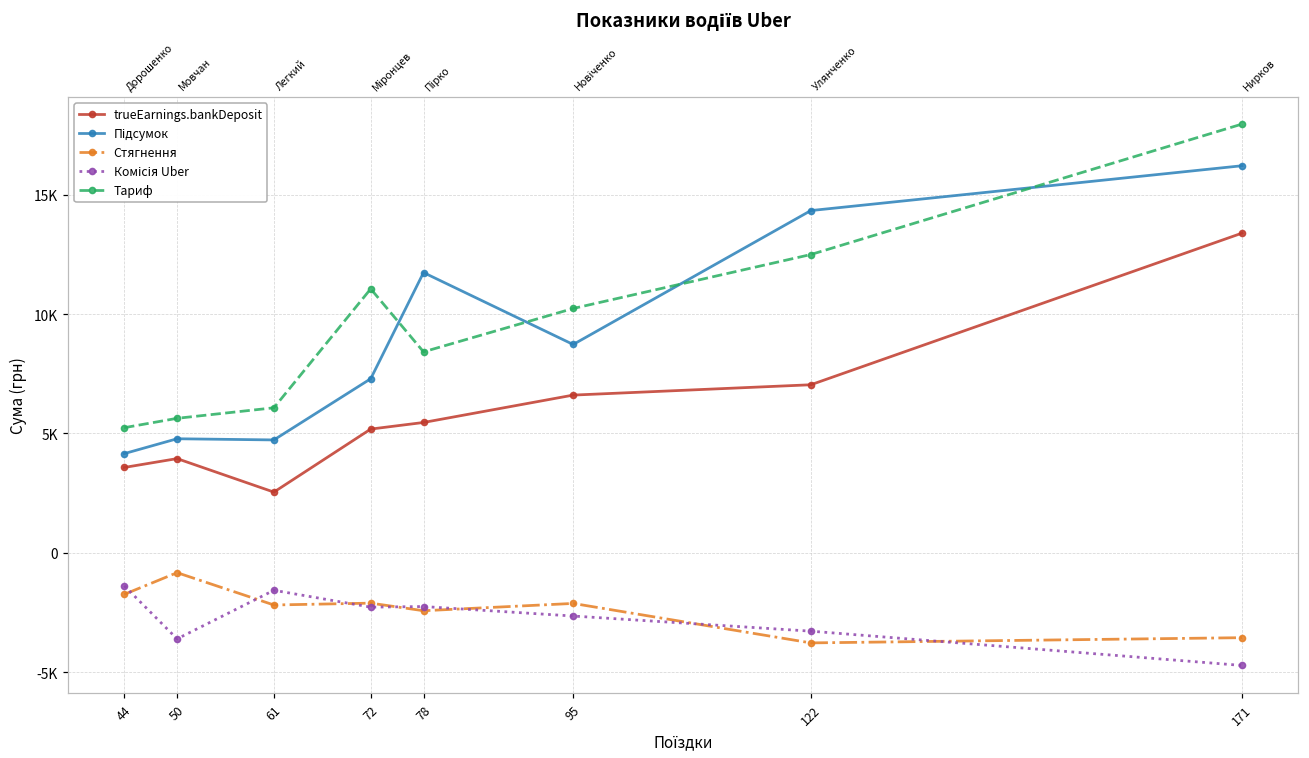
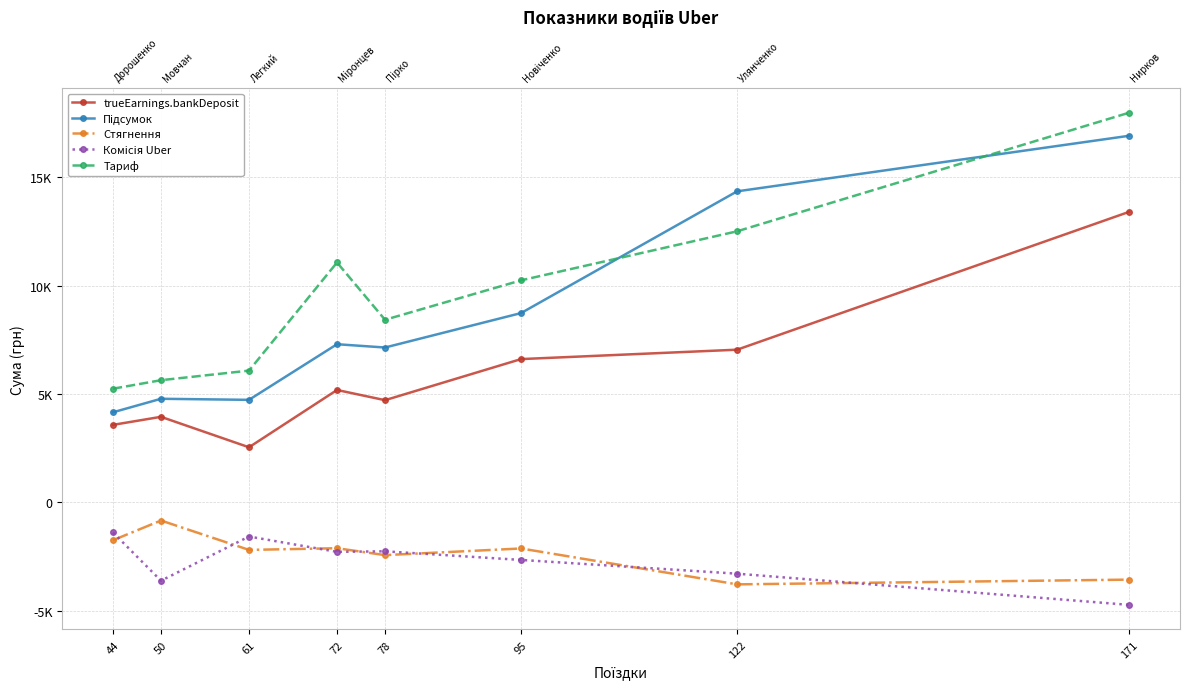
trueEarnings.bankDeposit, 78: 5500 -> 4700
Підсумок, 78: 11700 -> 7100
Підсумок, 171: 16200 -> 16900
